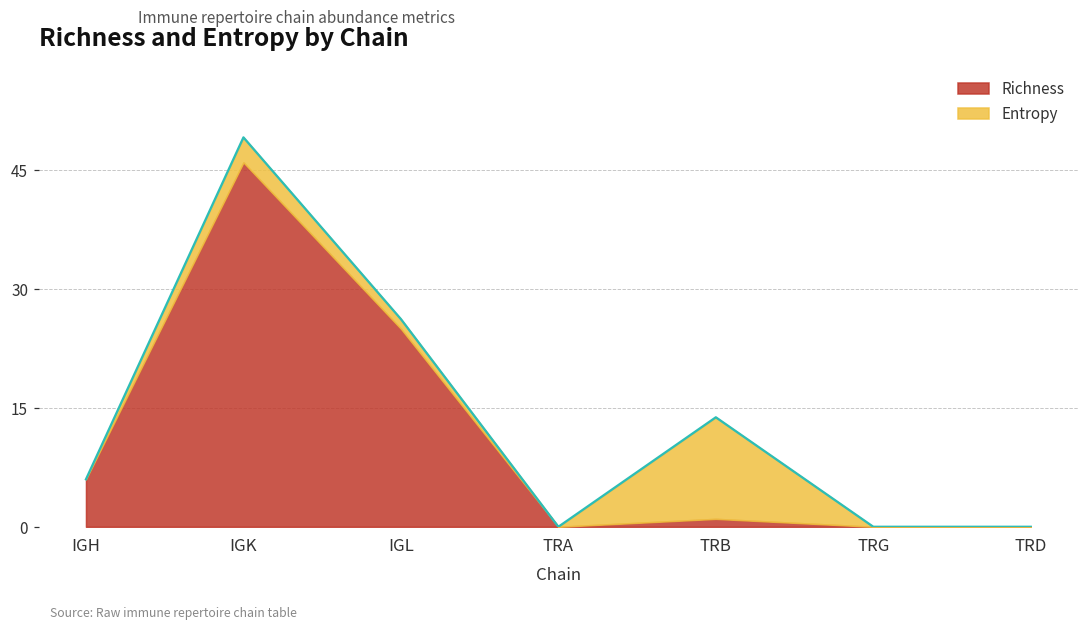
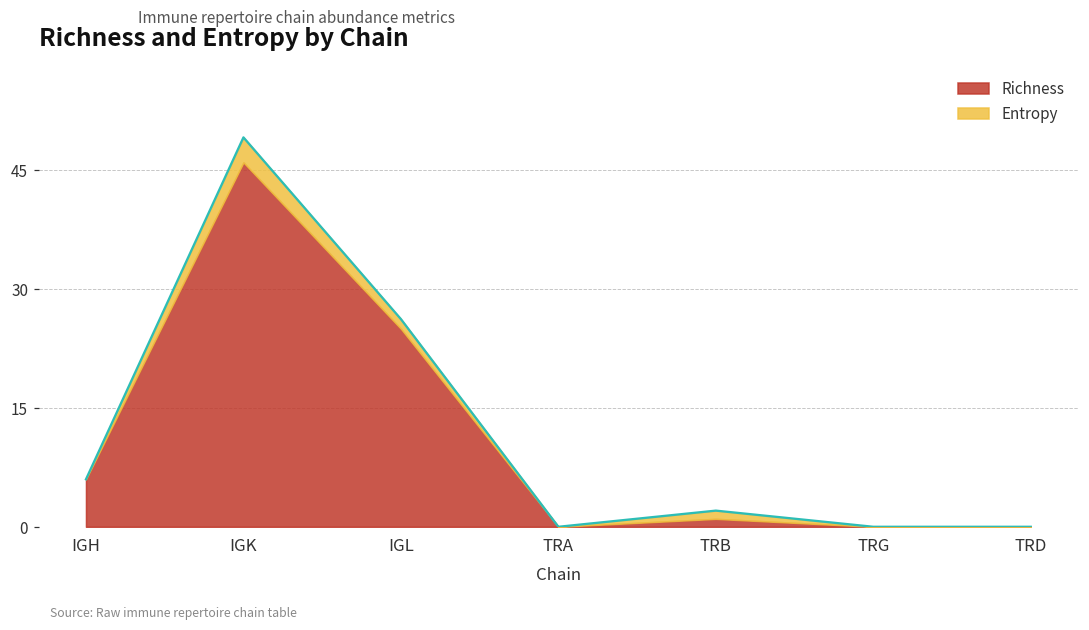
Entropy, TRB: 13 -> 1
